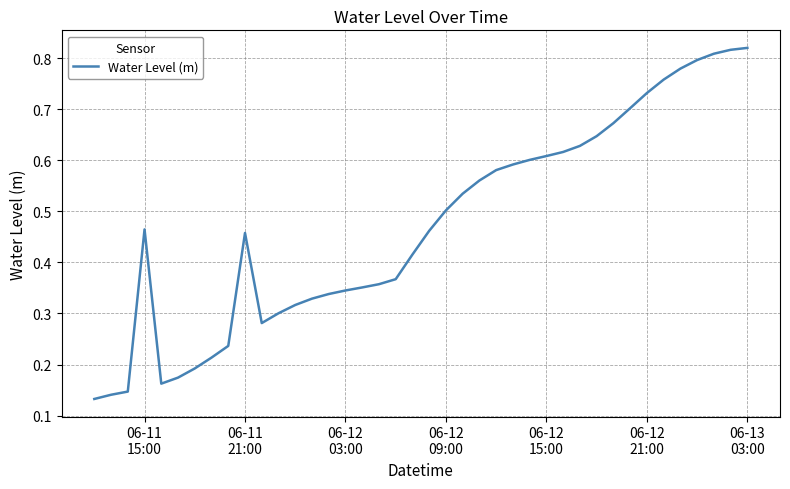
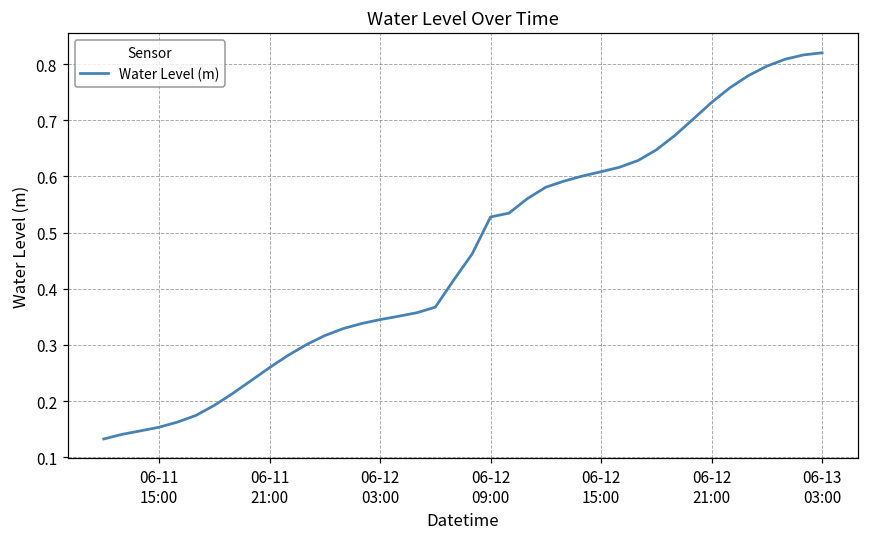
06-11 15:00: 0.46 -> 0.15
06-11 21:00: 0.46 -> 0.26
06-12 09:00: 0.50 -> 0.53
